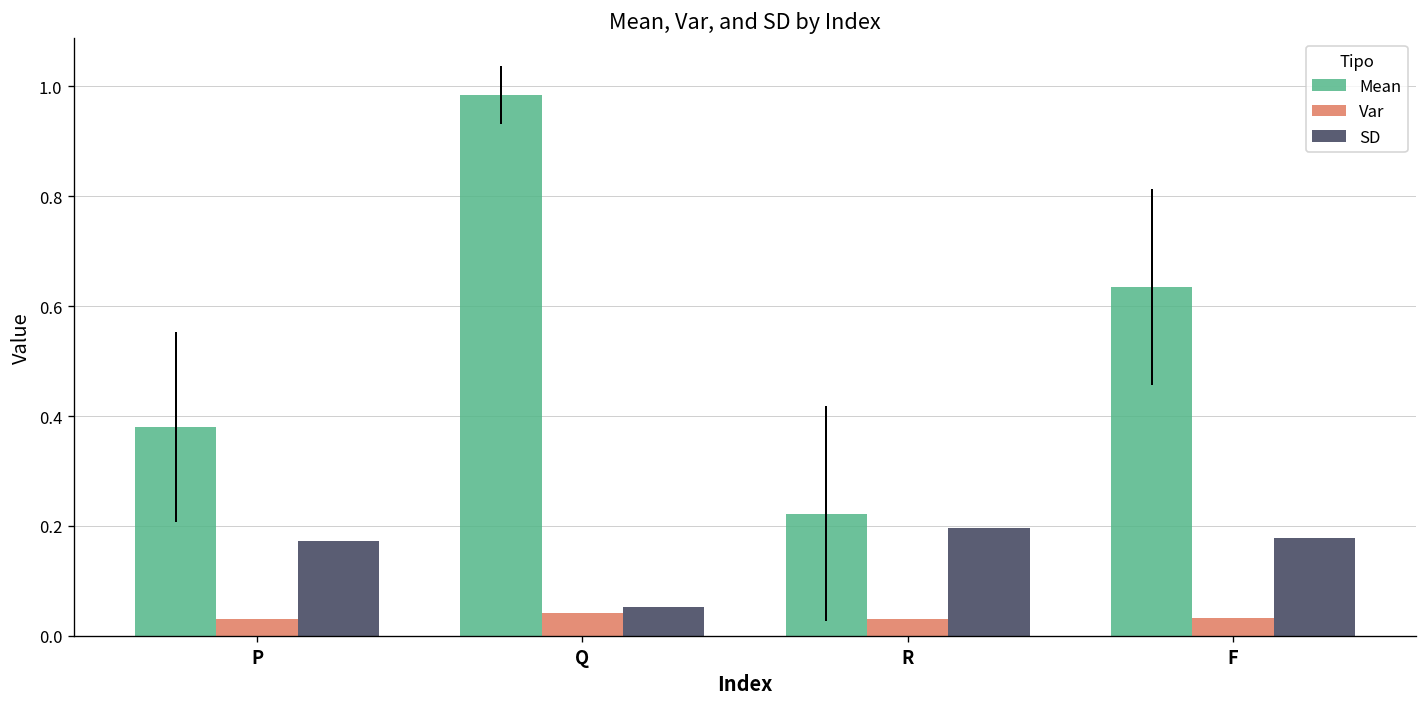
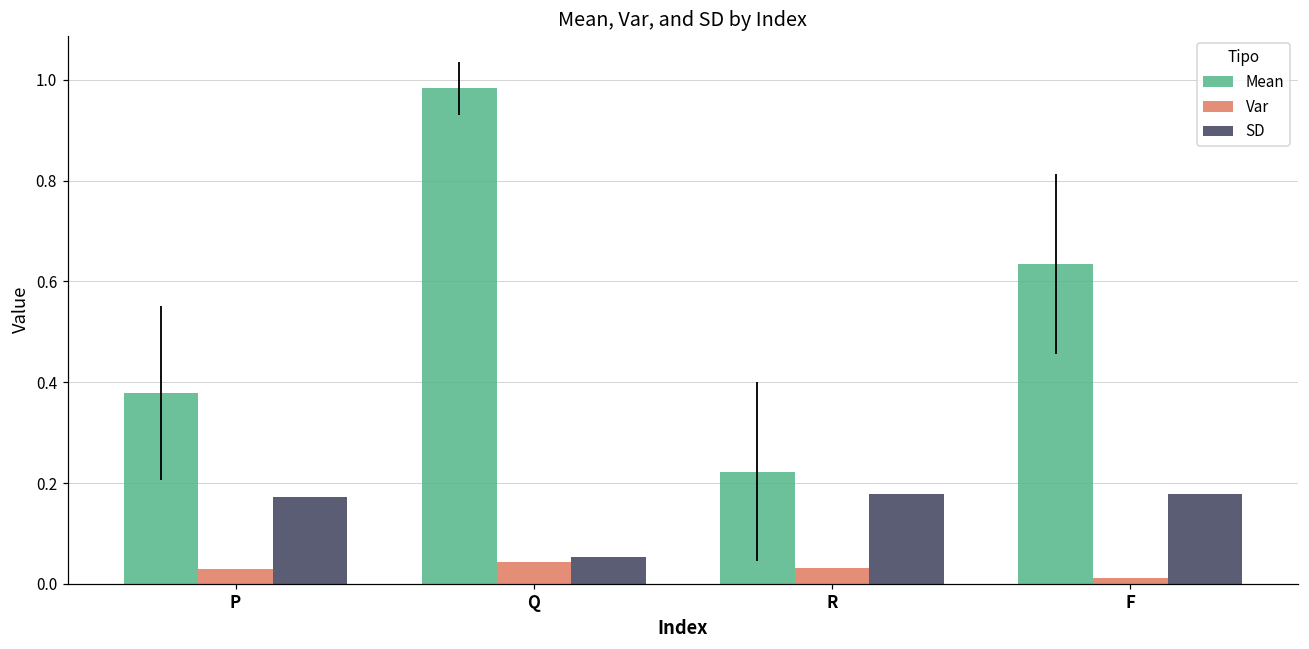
SD, R: 0.20 -> 0.18
Var, F: 0.03 -> 0.01
